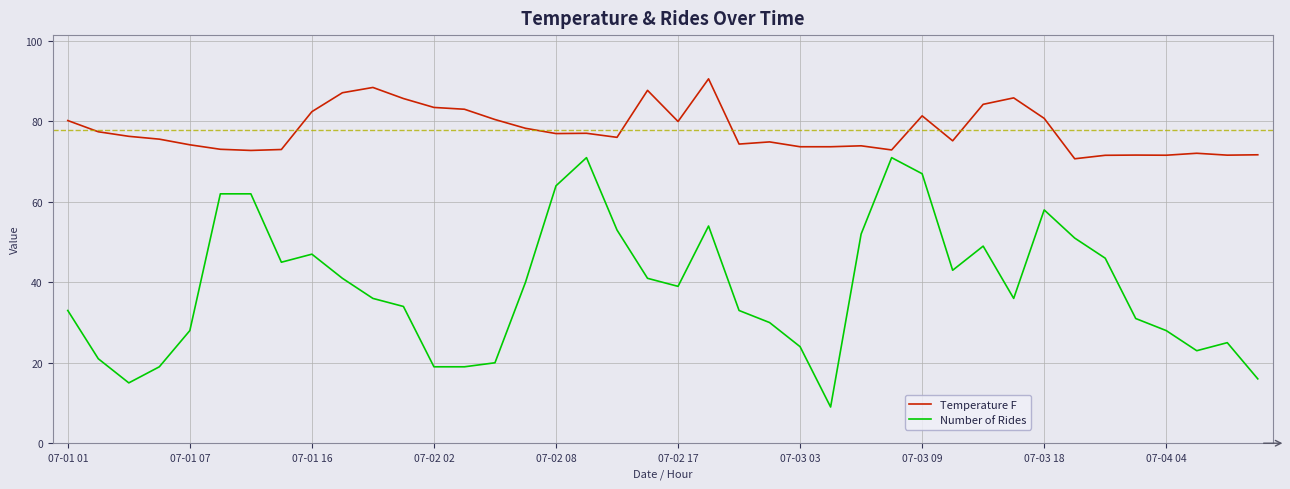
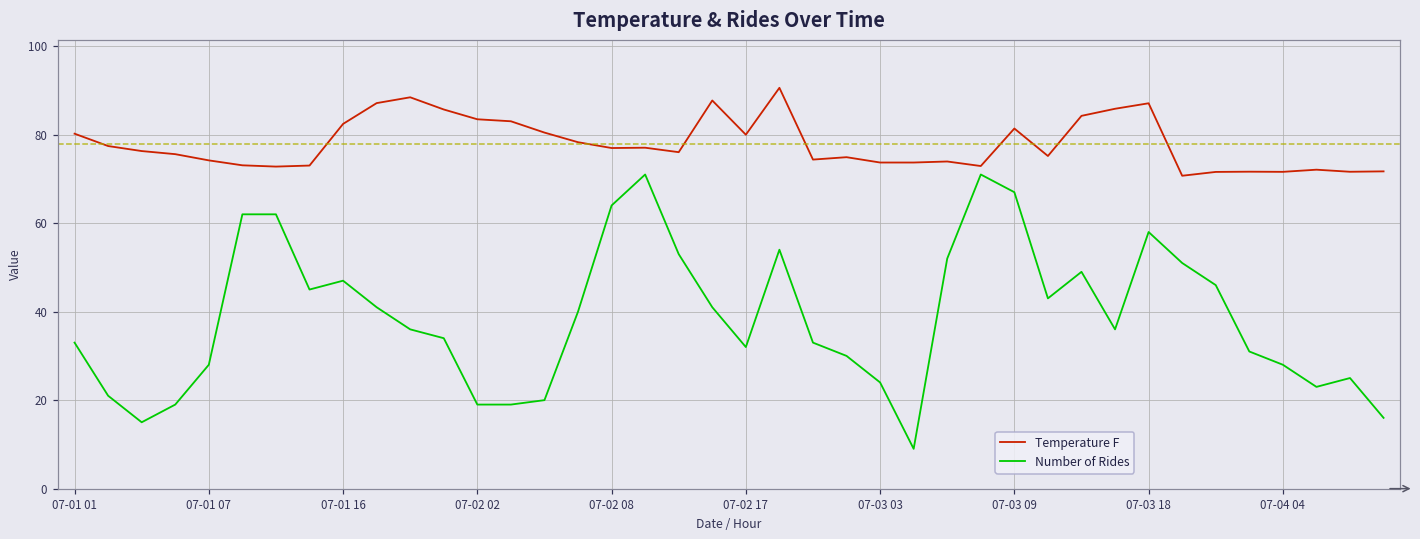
Number of Rides, 07-02 17: 39 -> 32
Temperature F, 07-03 18: 81 -> 87
